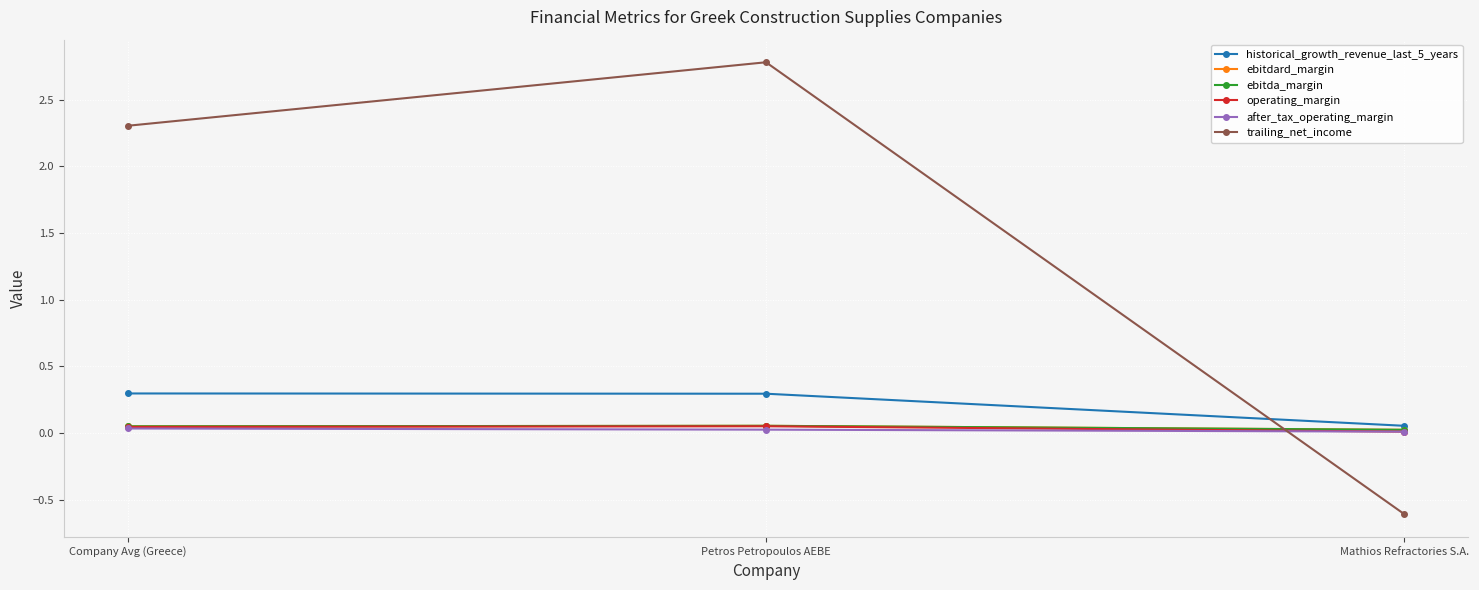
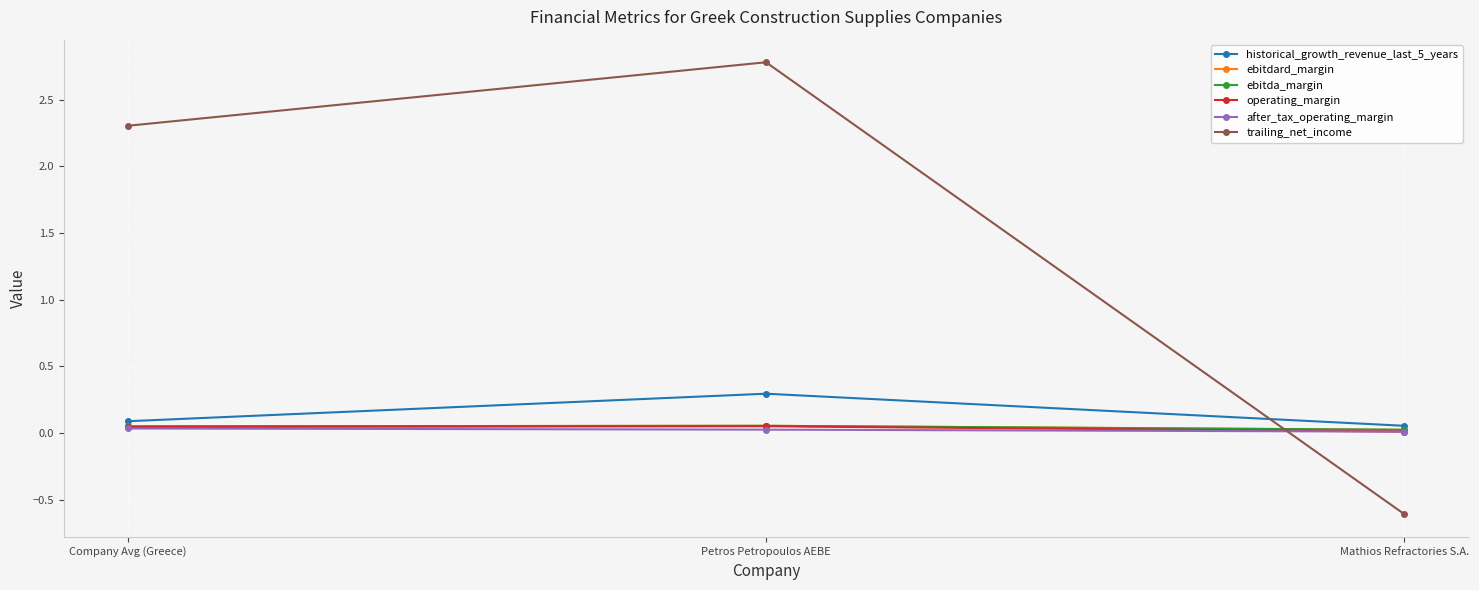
historical_growth_revenue_last_5_years, Company Avg (Greece): 0.30 -> 0.09
